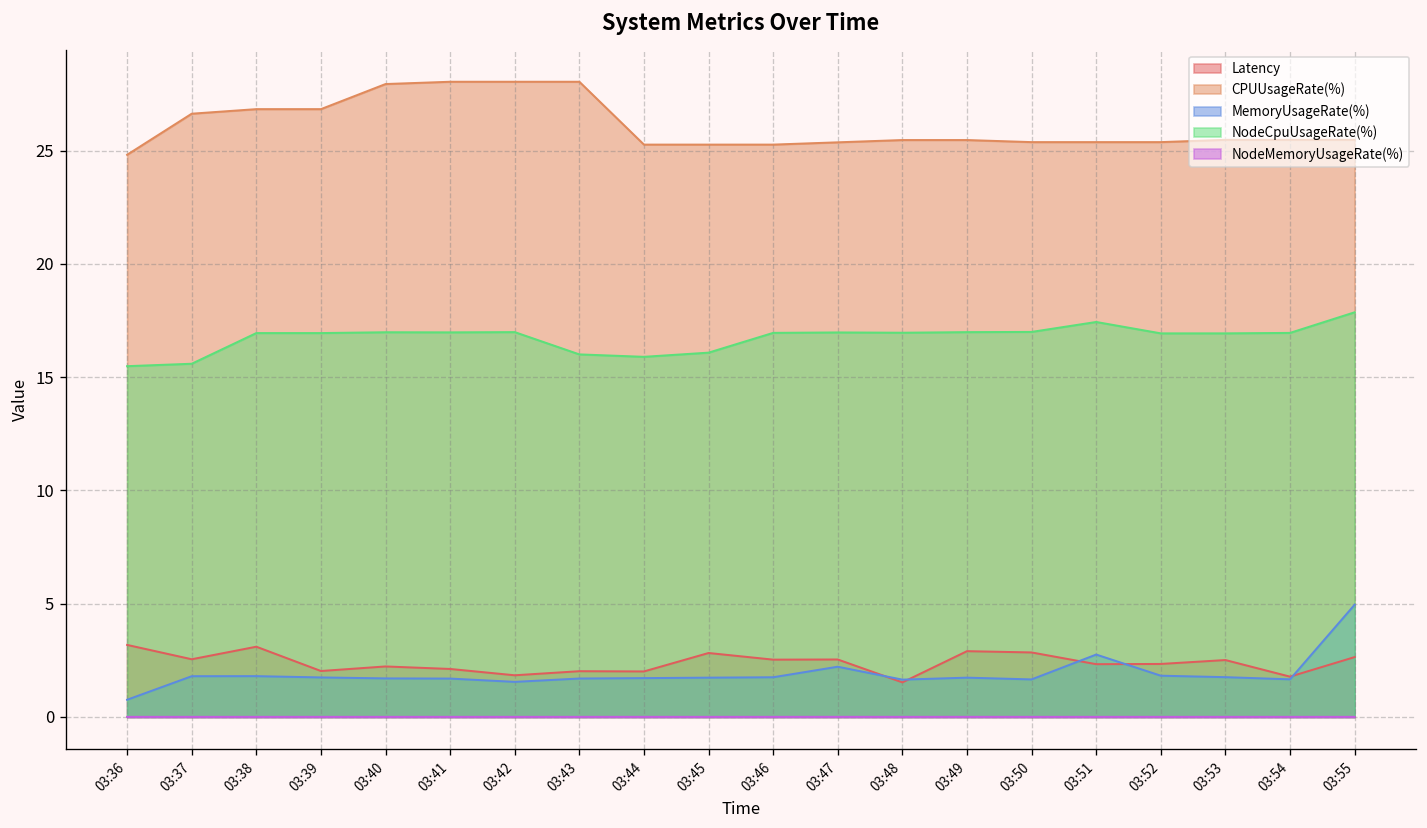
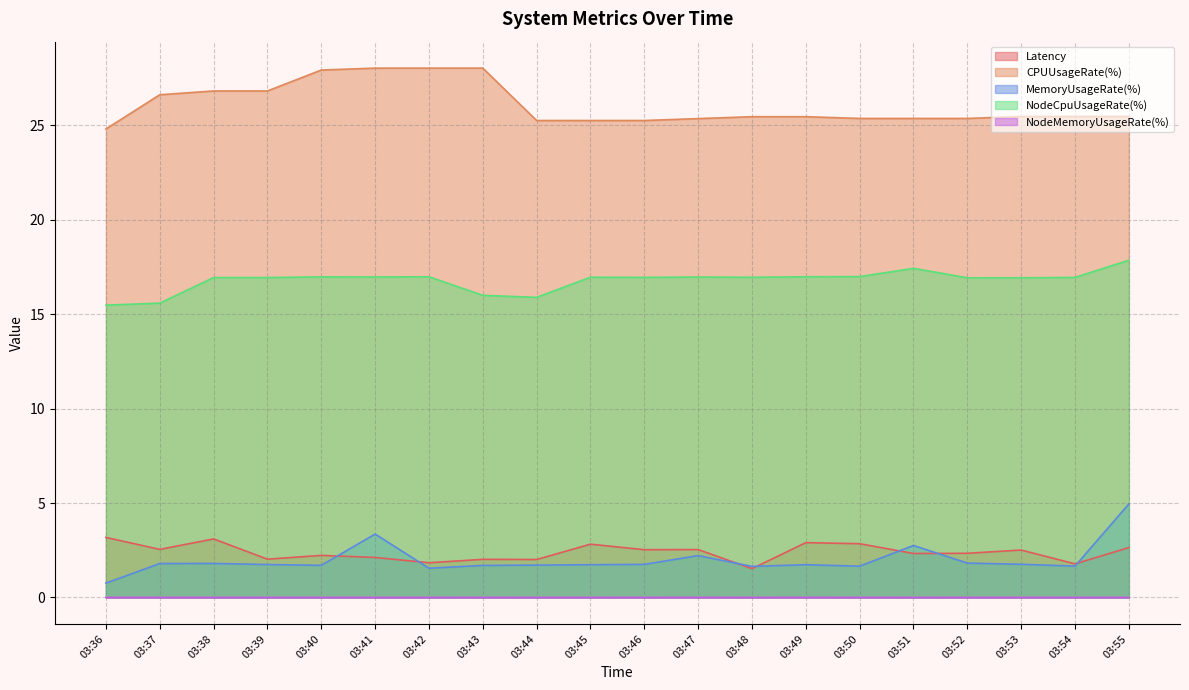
MemoryUsageRate(%), 03:41: 1.7 -> 3.4
NodeCpuUsageRate(%), 03:45: 16.1 -> 17.0
